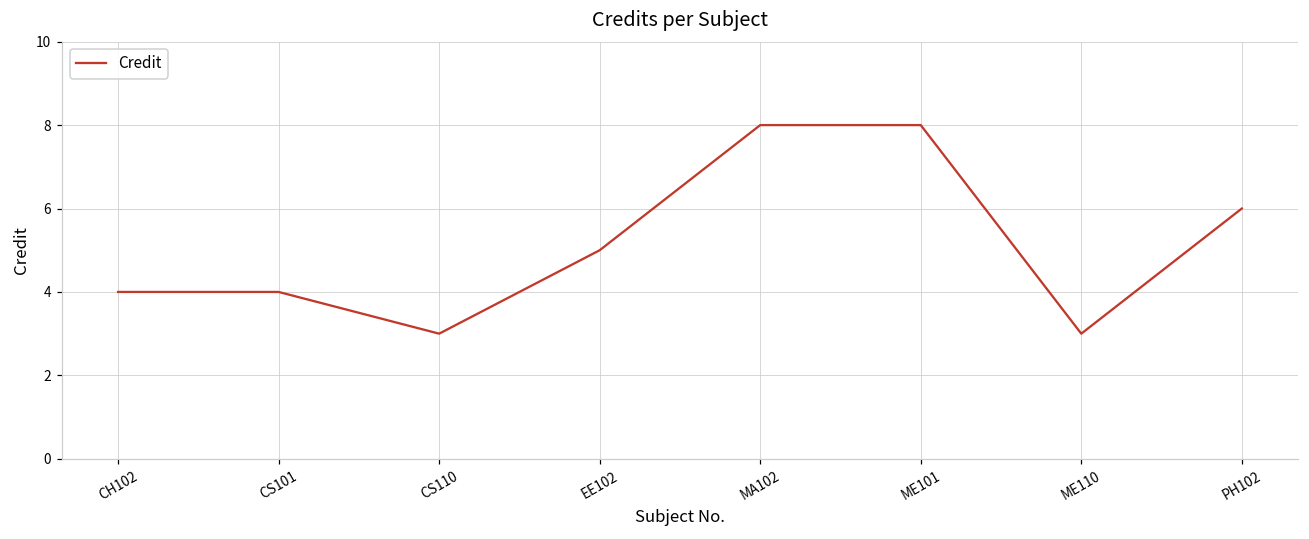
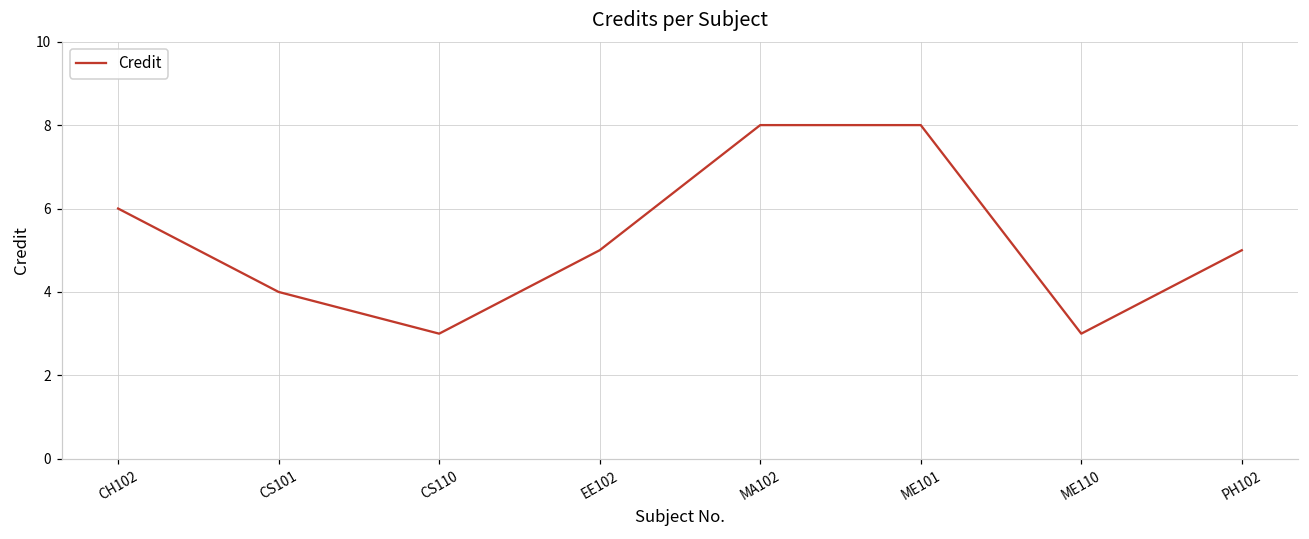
CH102: 4 -> 6
PH102: 6 -> 5
